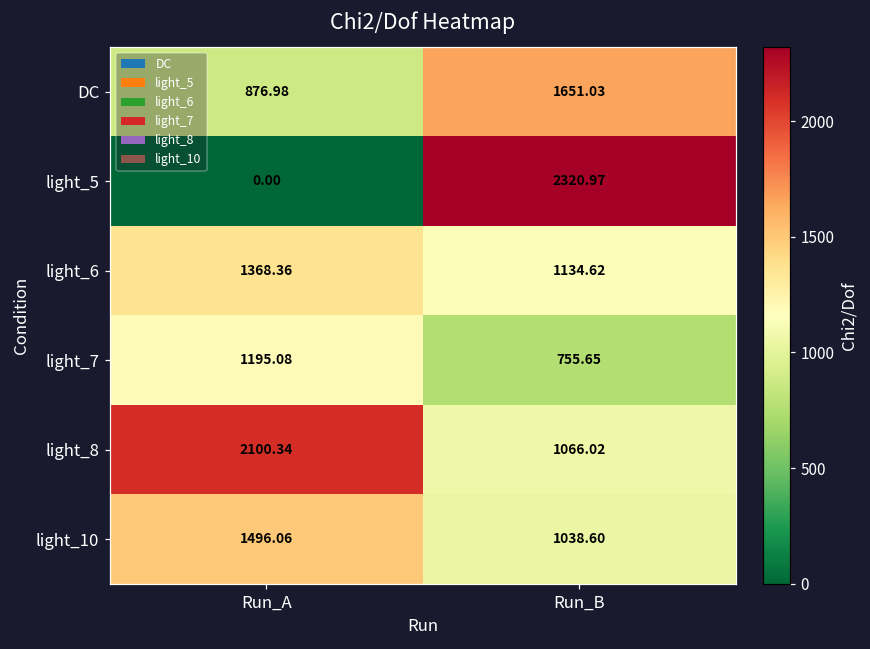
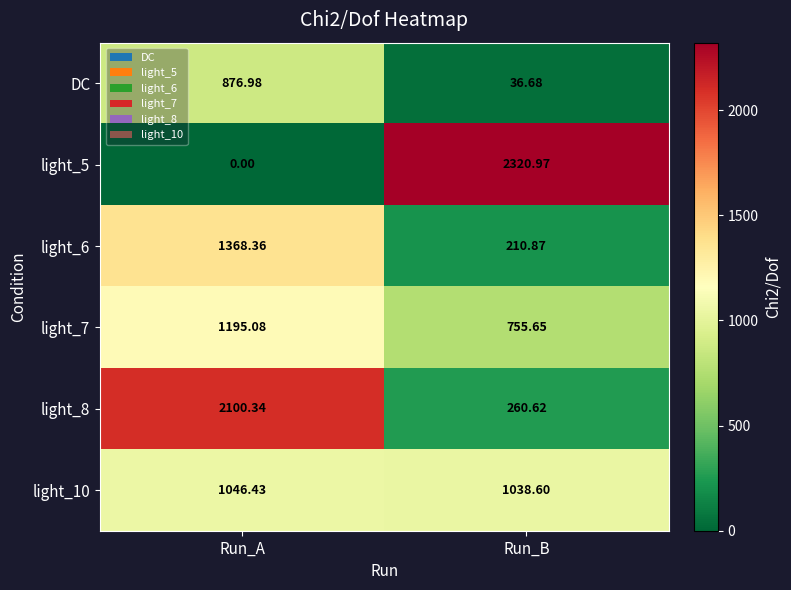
DC, Run_B: 1651.03 -> 36.68
light_6, Run_B: 1134.62 -> 210.87
light_8, Run_B: 1066.02 -> 260.62
light_10, Run_A: 1496.06 -> 1046.43
